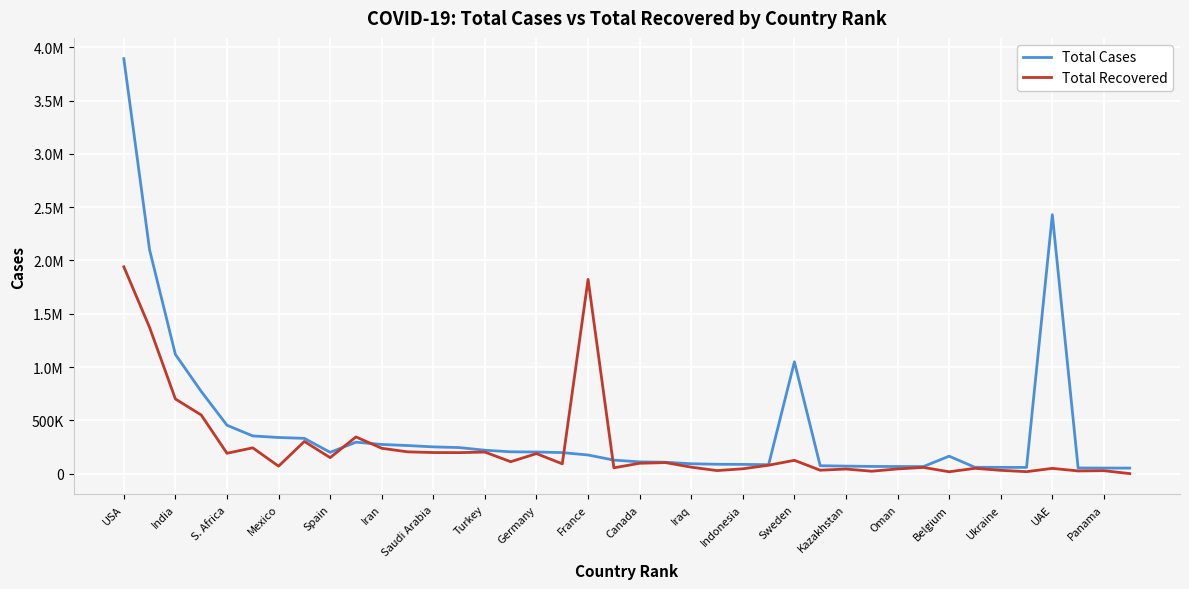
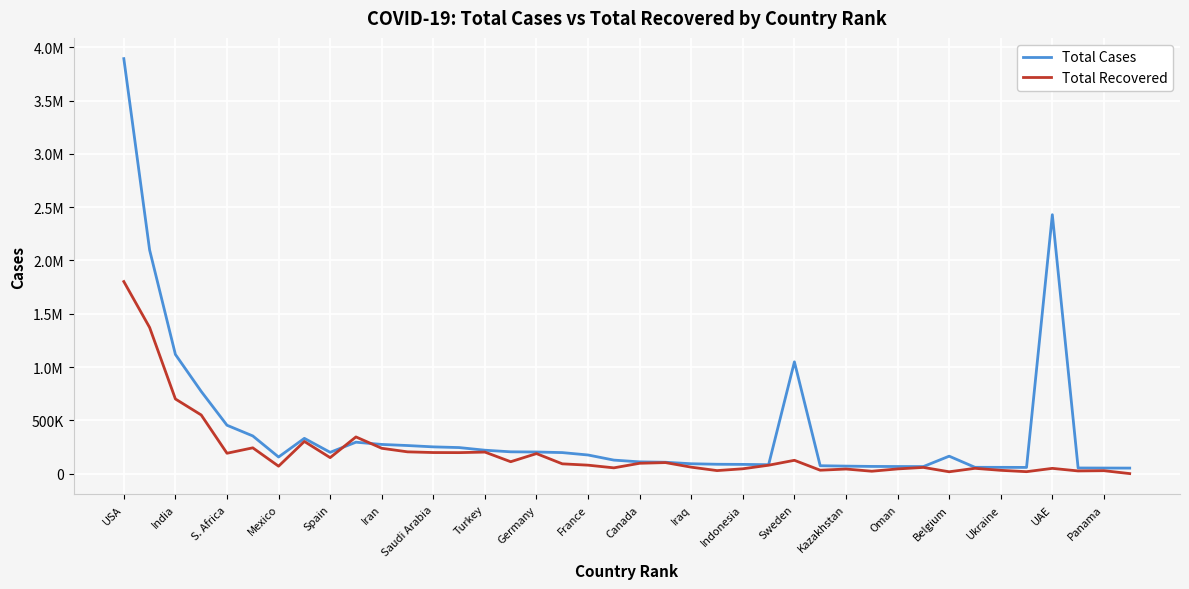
Total Recovered, USA: 1940000 -> 1800000
Total Cases, Mexico: 340000 -> 160000
Total Recovered, France: 1820000 -> 80000
